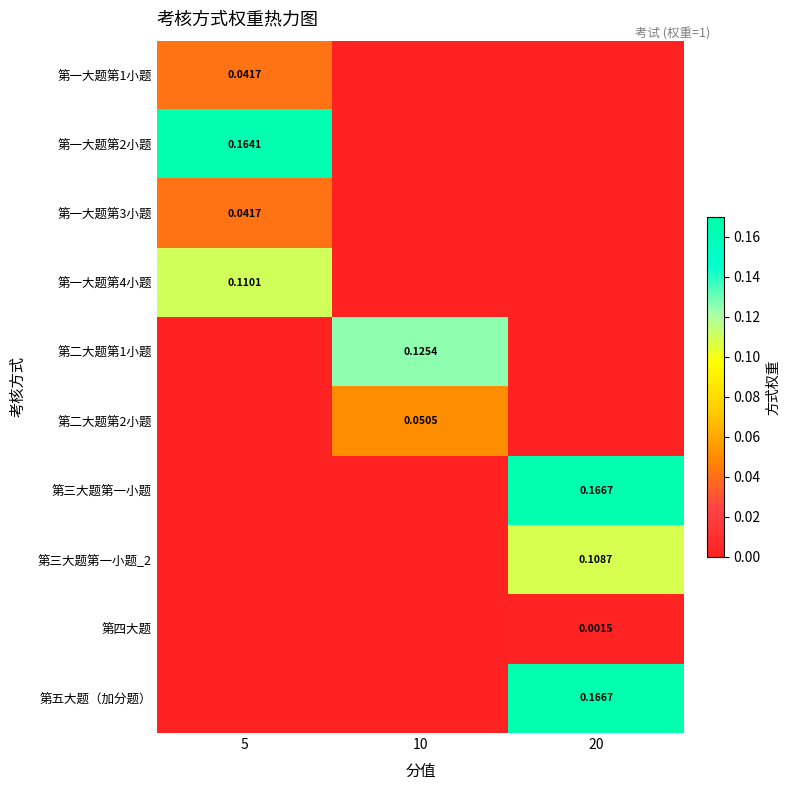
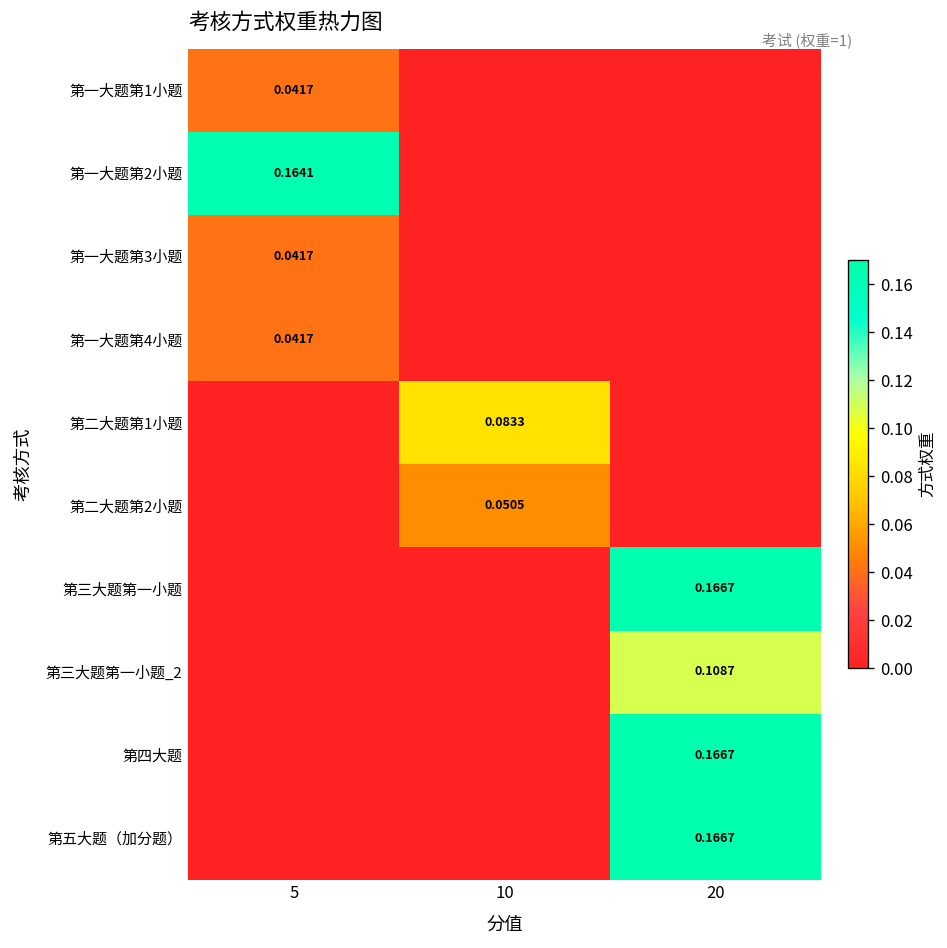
第一大题第4小题, 5: 0.1101 -> 0.0417
第二大题第1小题, 10: 0.1254 -> 0.0833
第四大题, 20: 0.0015 -> 0.1667
